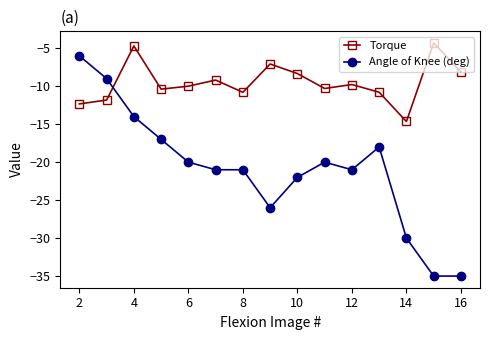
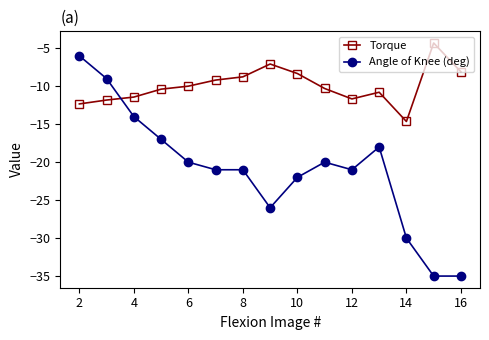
Torque, 4: -5 -> -11
Torque, 8: -11 -> -9
Torque, 12: -10 -> -12
